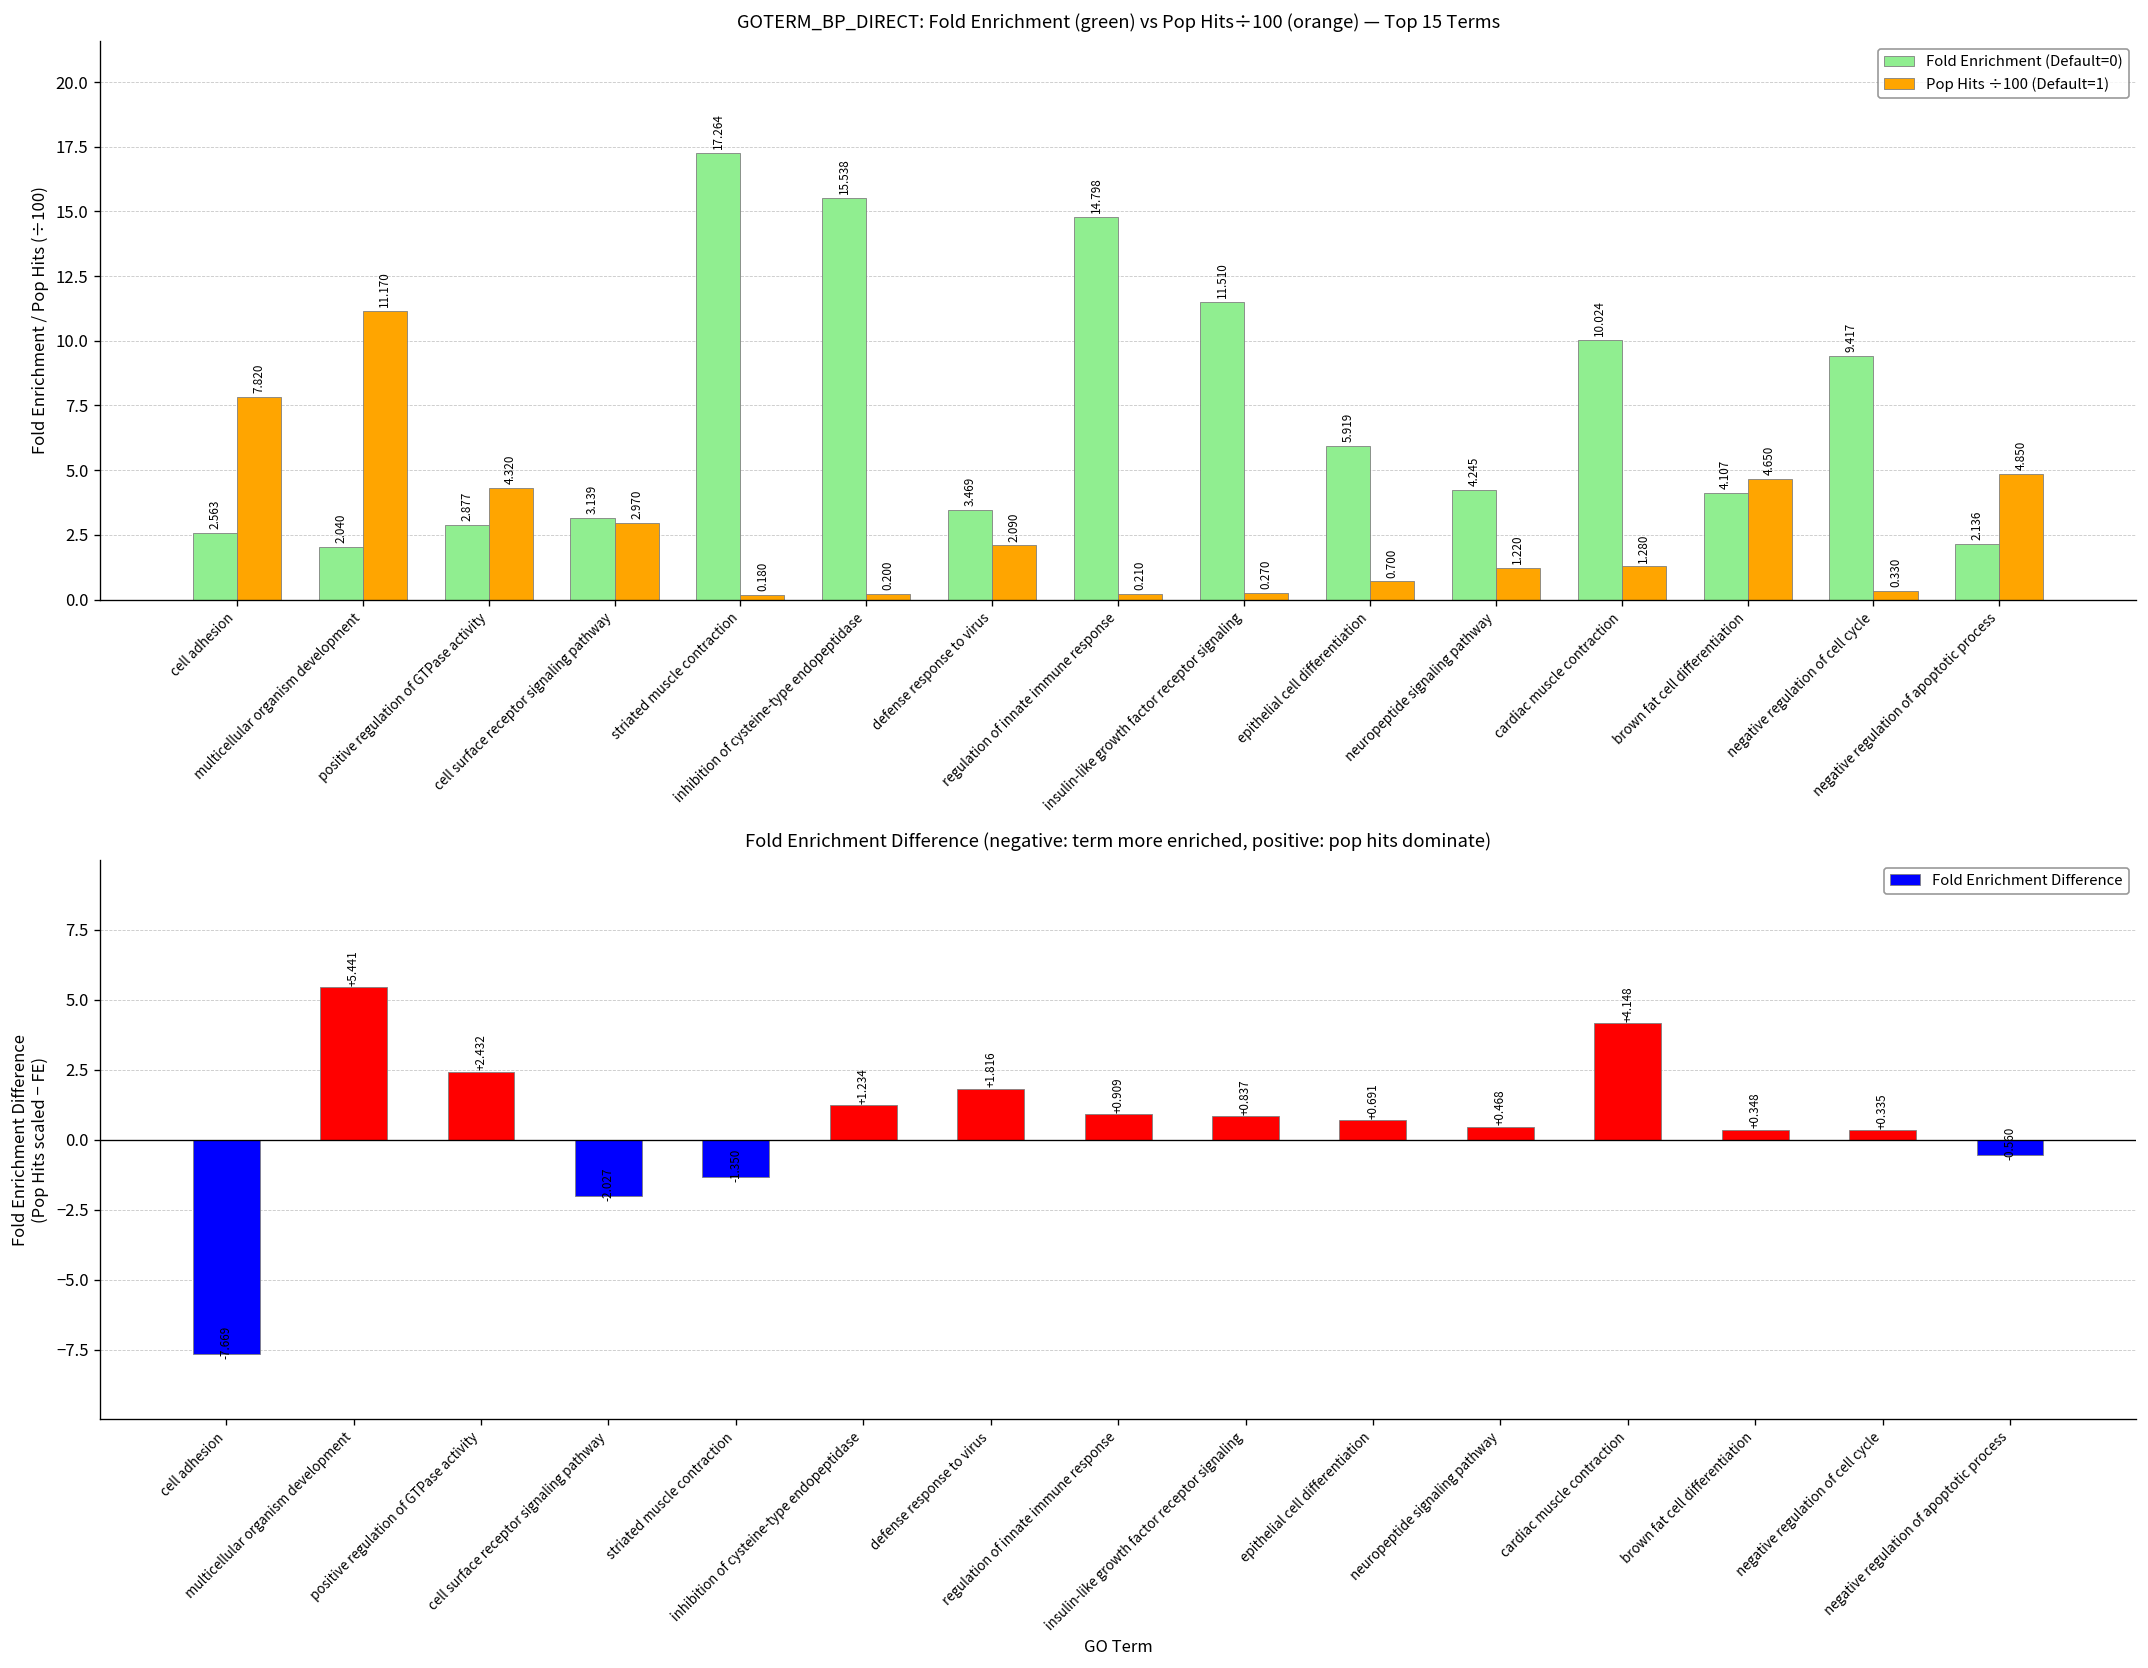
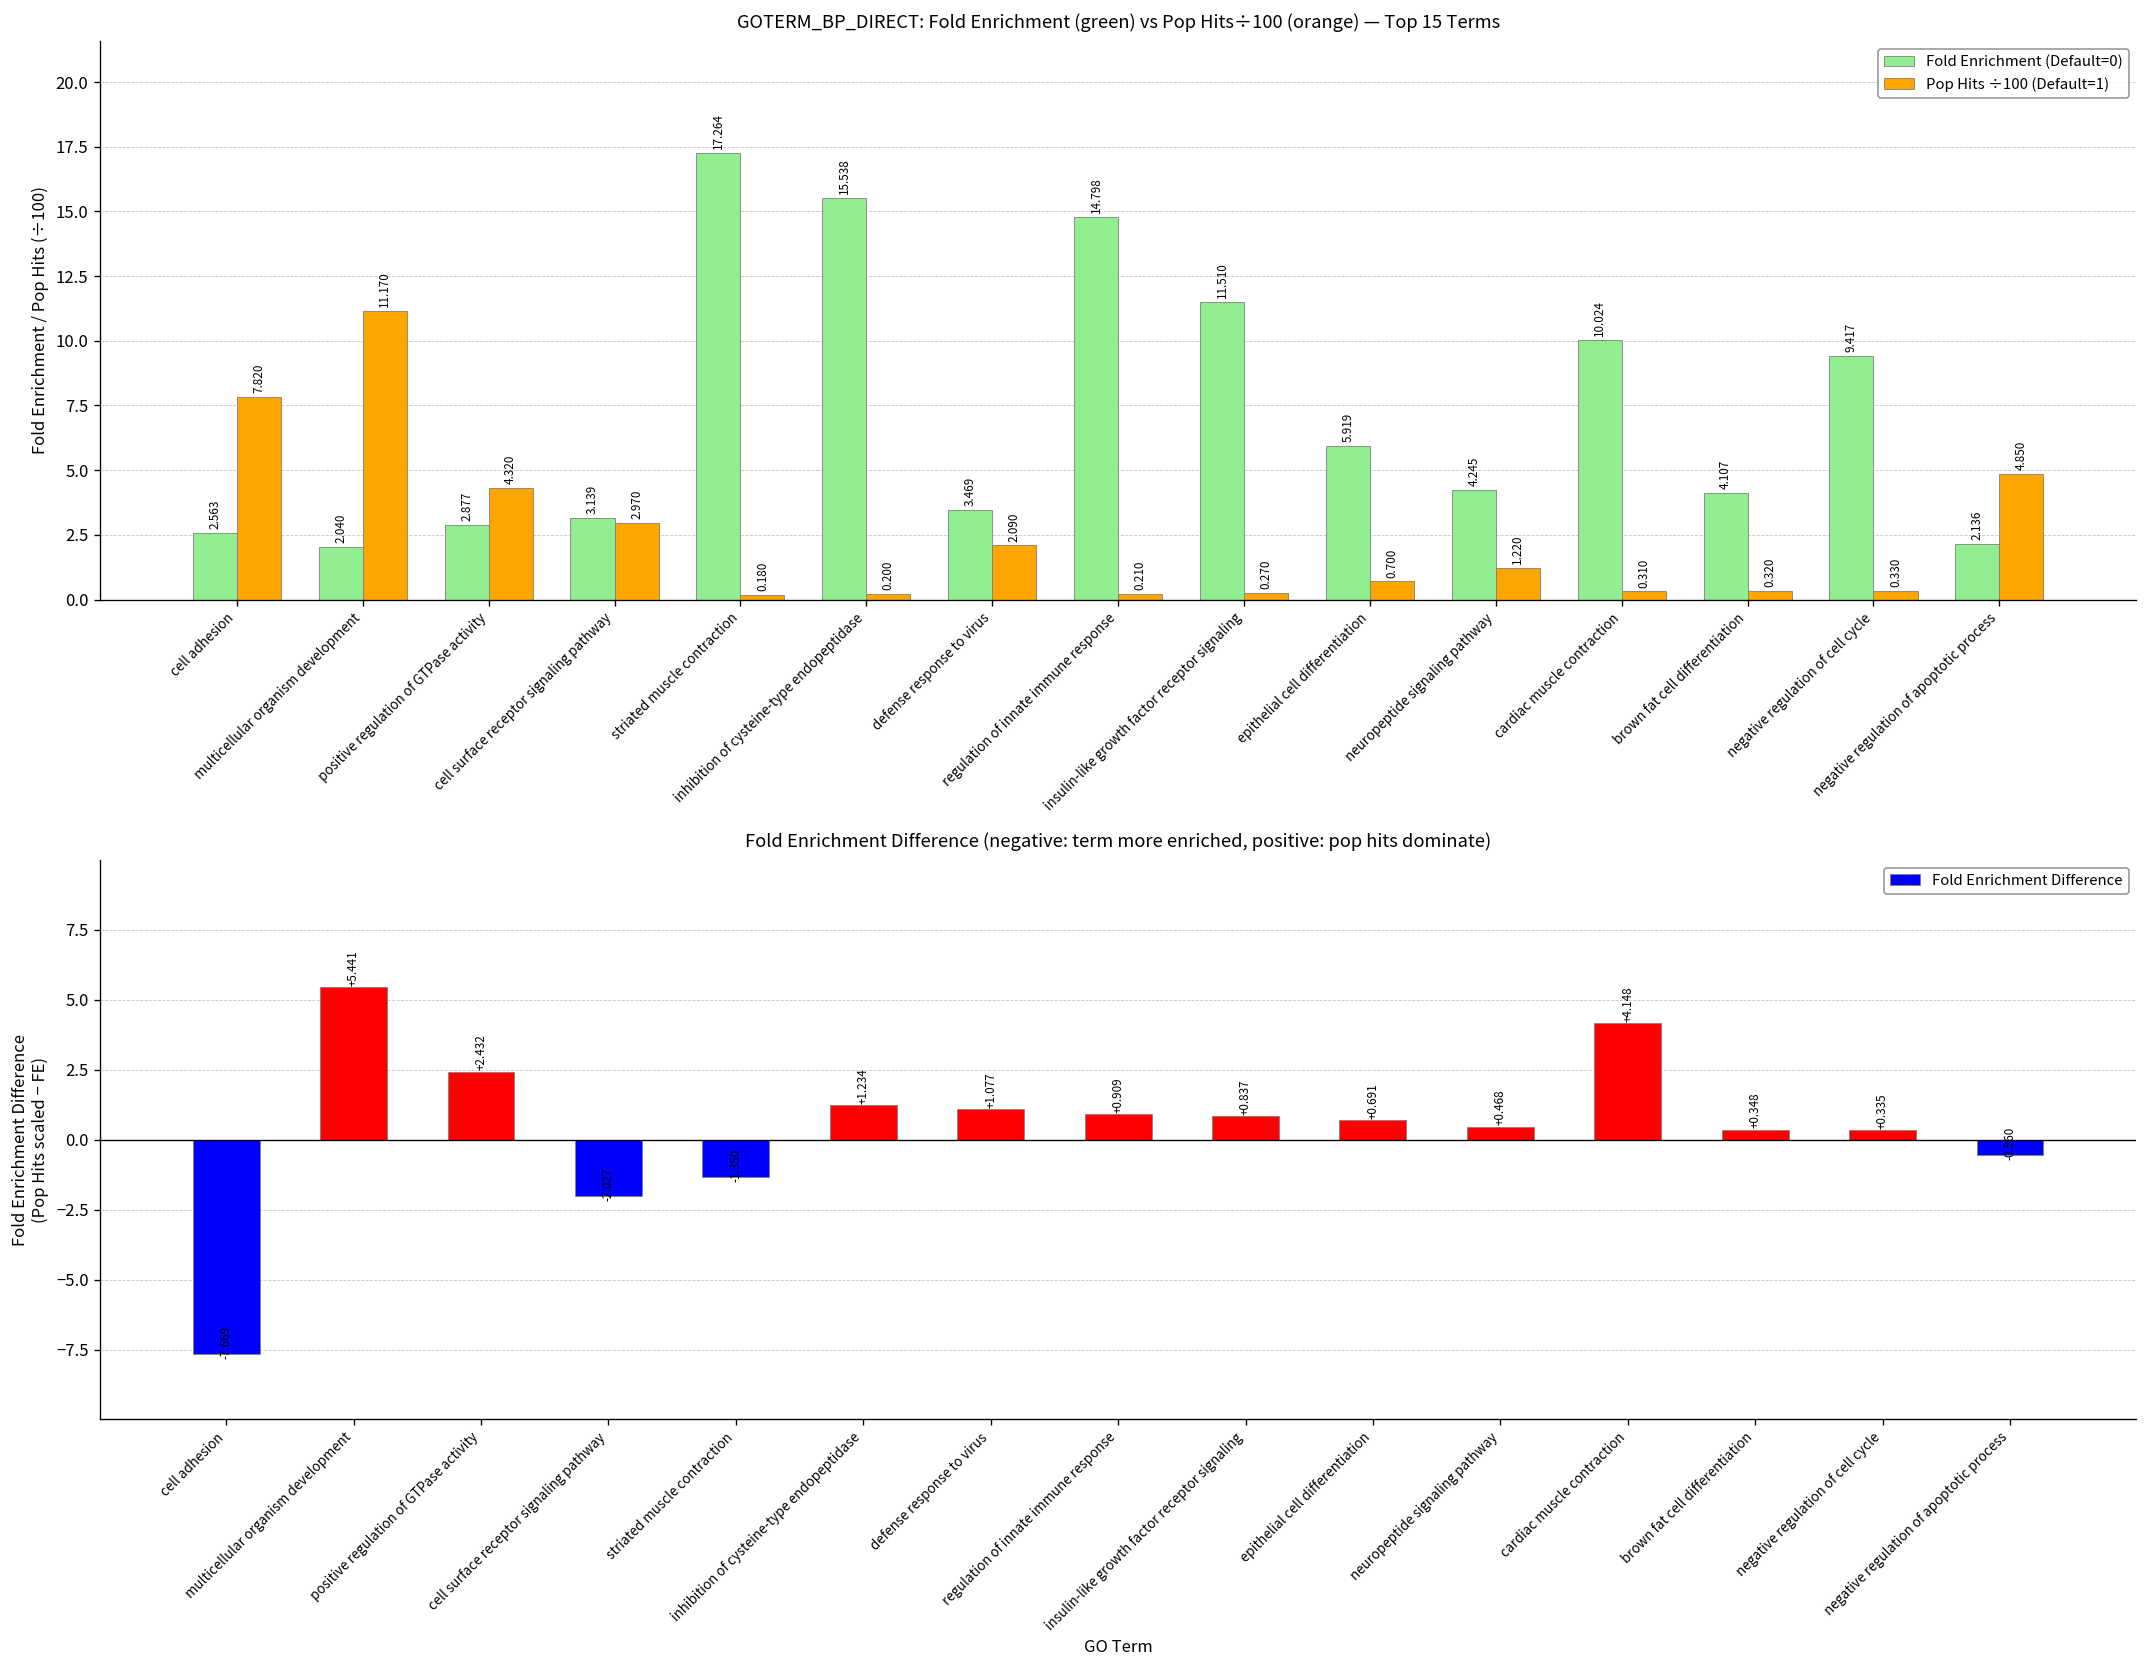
GOTERM_BP_DIRECT: Fold Enrichment (green) vs Pop Hits÷100 (orange) — Top 15 Terms, Pop Hits ÷100 (Default=1), cardiac muscle contraction: 1.280 -> 0.310
GOTERM_BP_DIRECT: Fold Enrichment (green) vs Pop Hits÷100 (orange) — Top 15 Terms, Pop Hits ÷100 (Default=1), brown fat cell differentiation: 4.650 -> 0.320
Fold Enrichment Difference (negative: term more enriched, positive: pop hits dominate), defense response to virus: +1.816 -> +1.077
